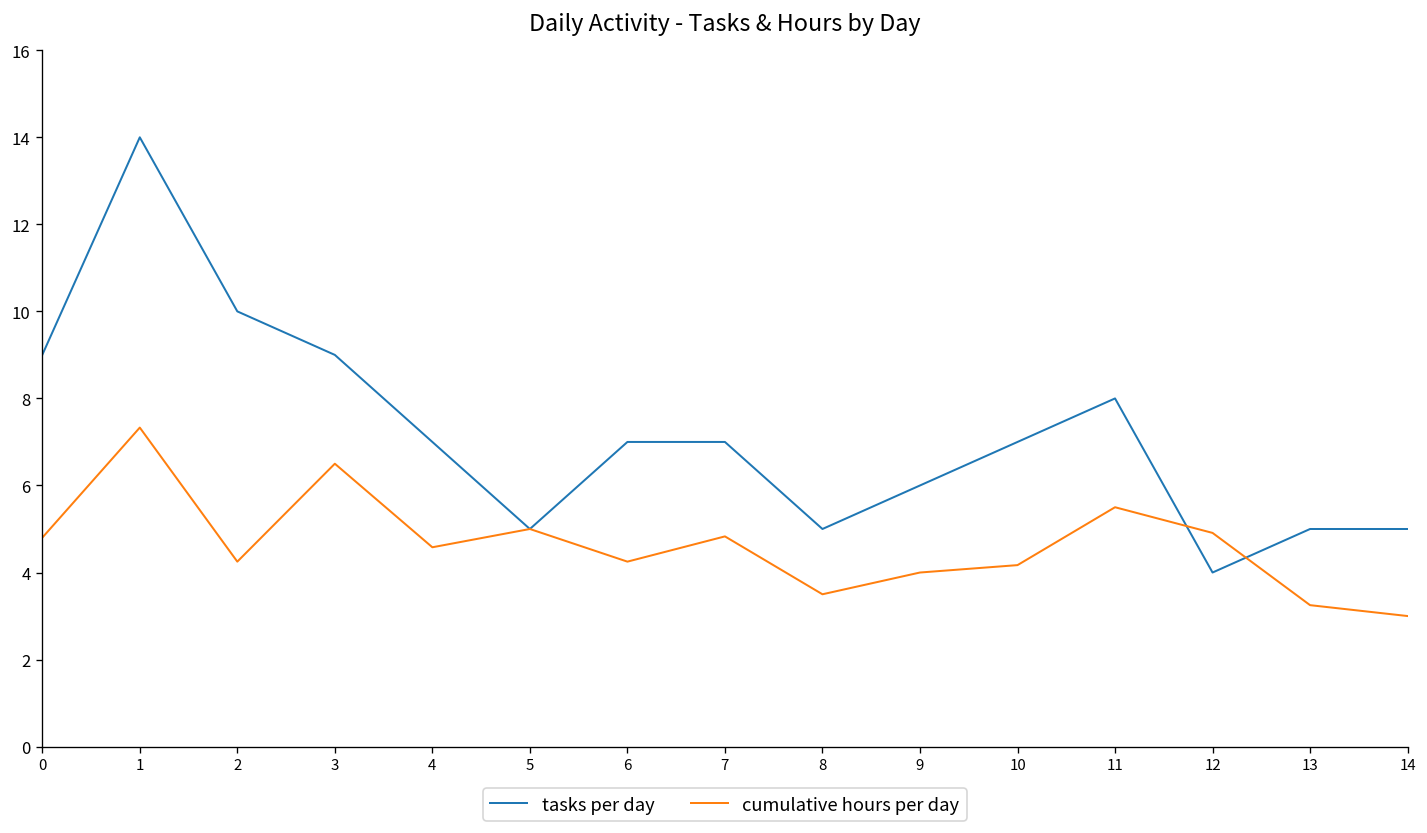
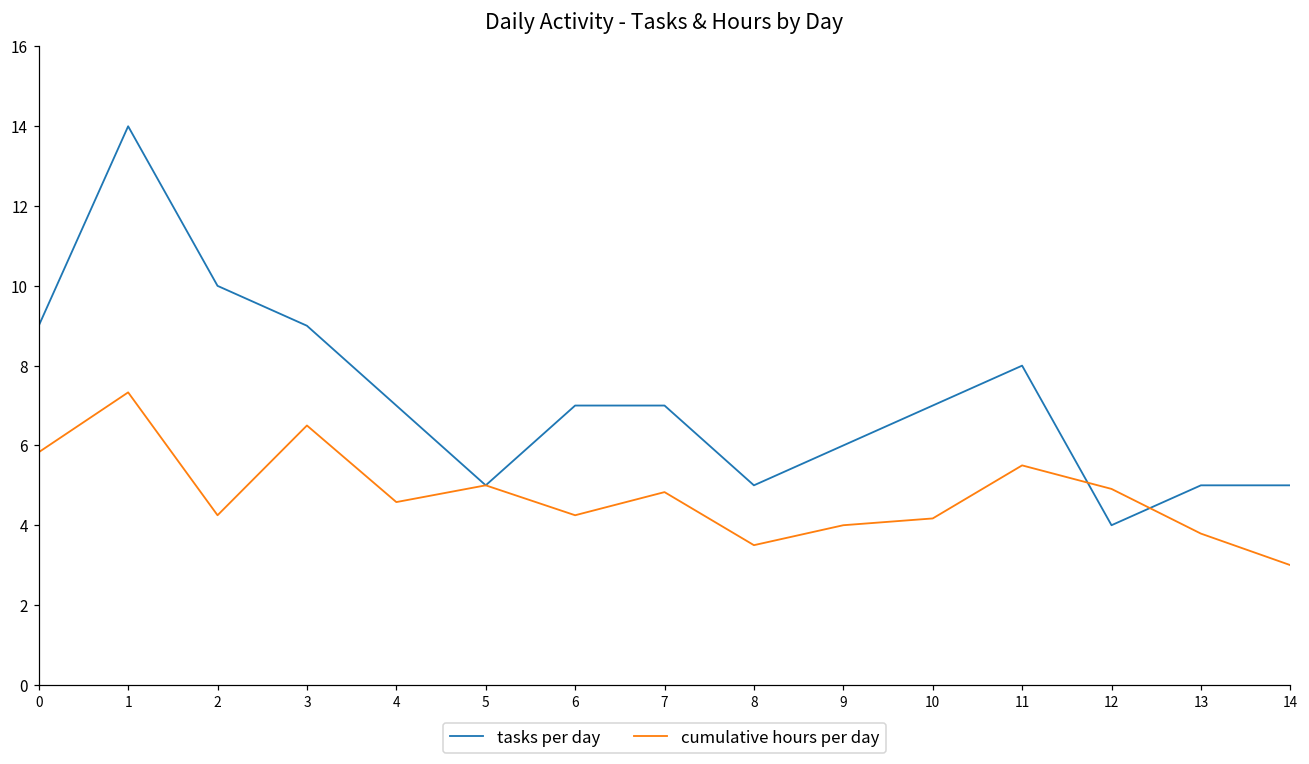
cumulative hours per day, 0: 4.8 -> 5.8
cumulative hours per day, 13: 3.3 -> 3.8
